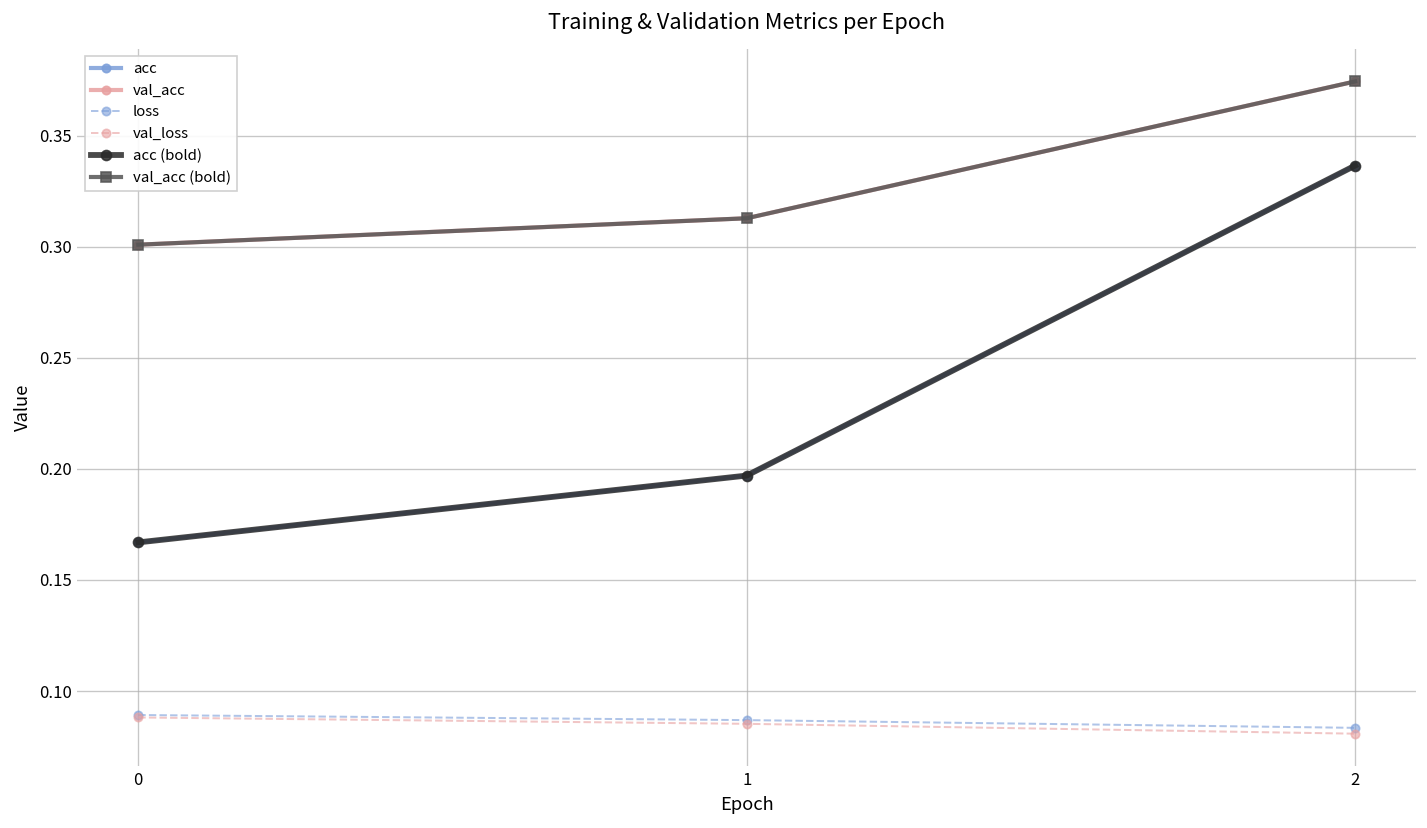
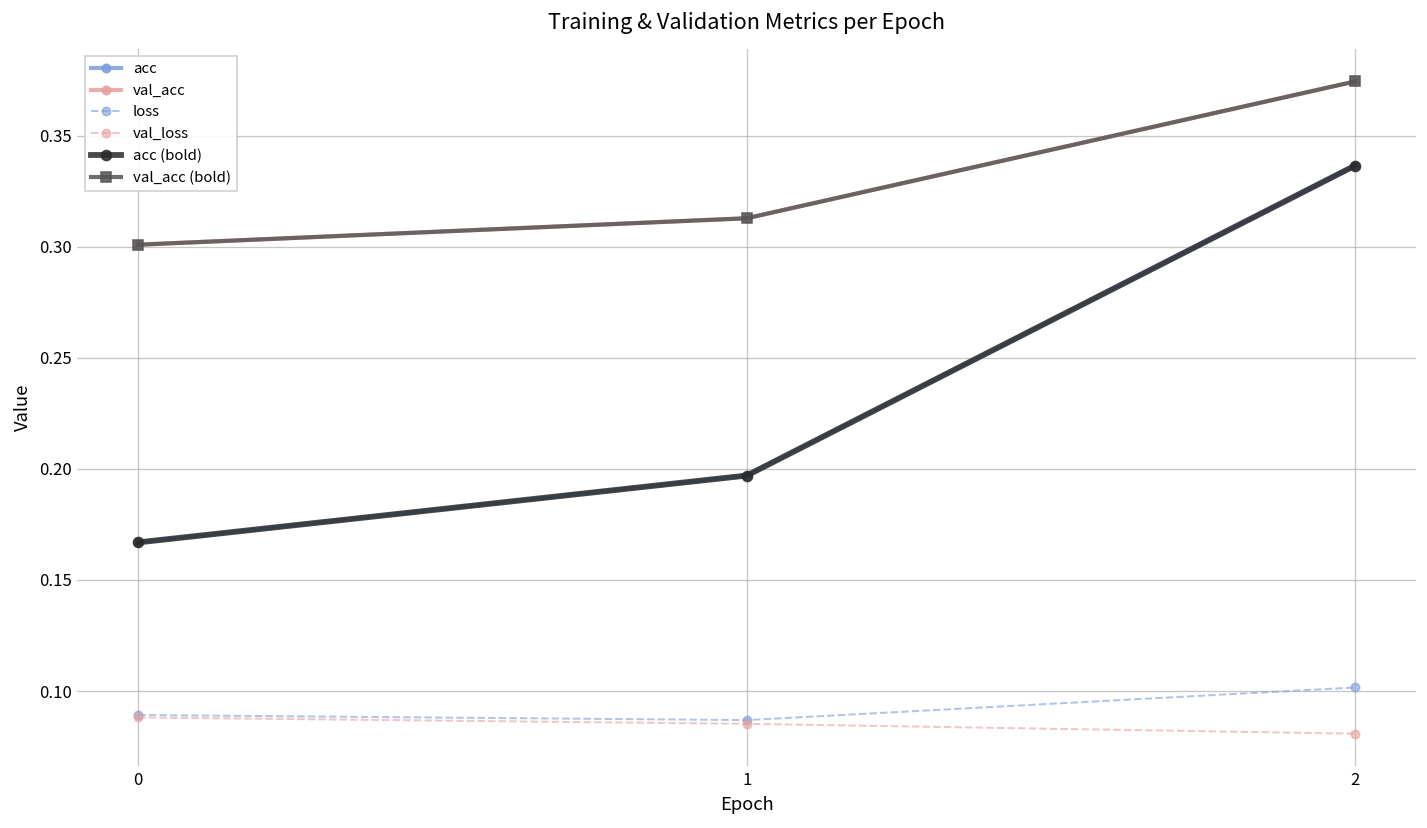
loss, 2: 0.083 -> 0.102
